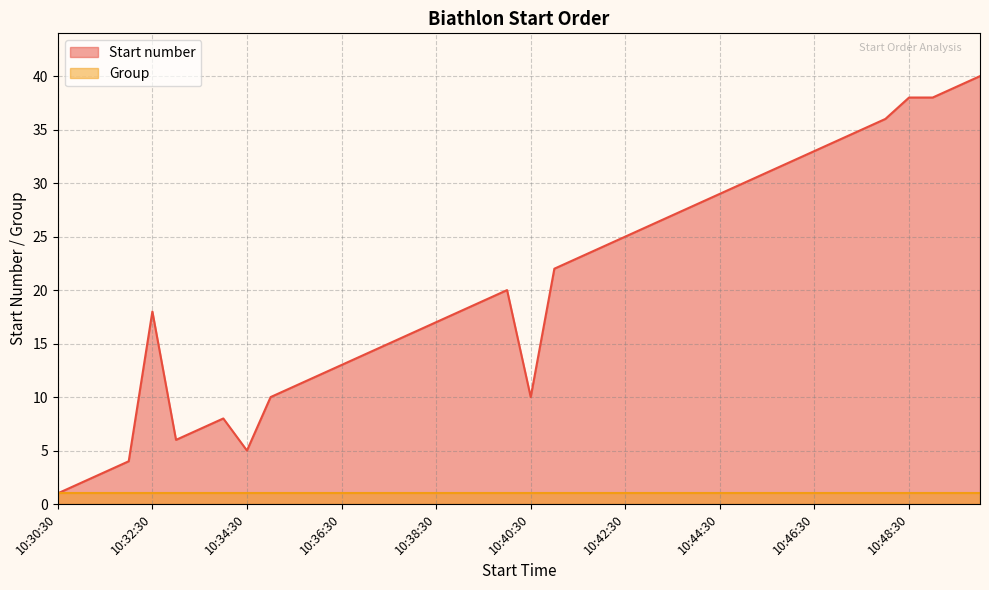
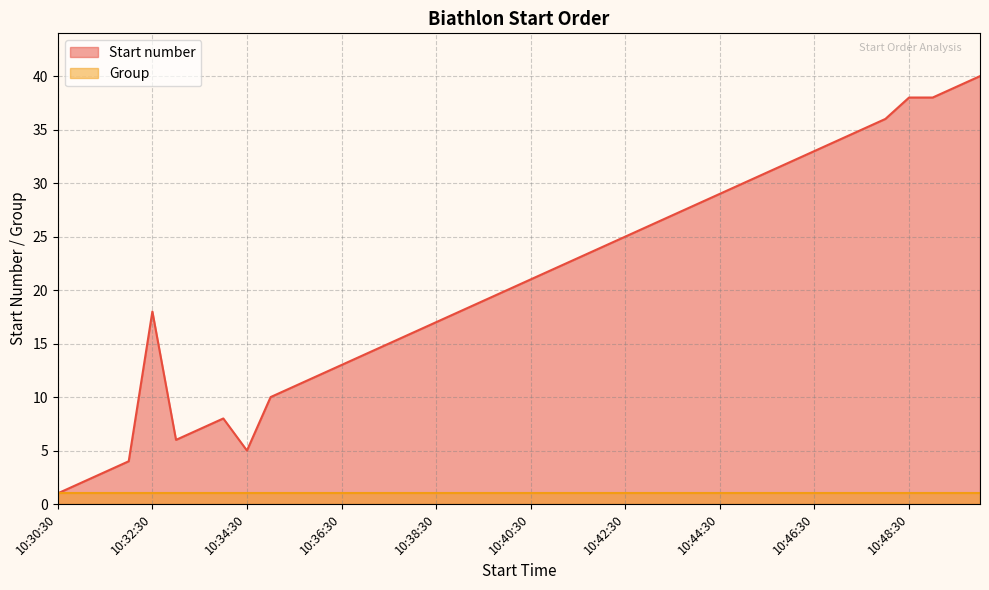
Start number, 10:40:30: 10 -> 21
